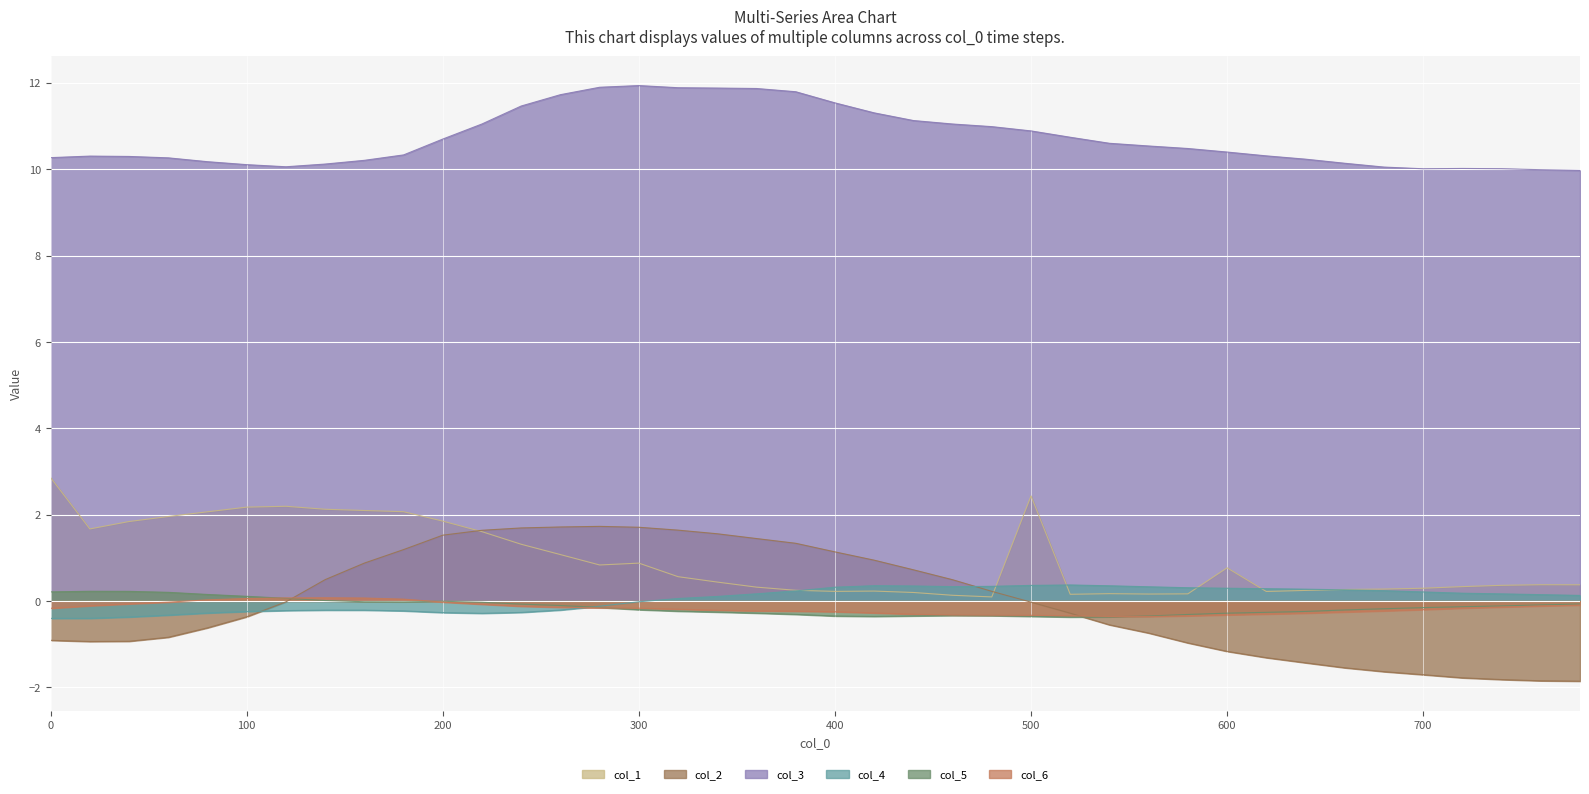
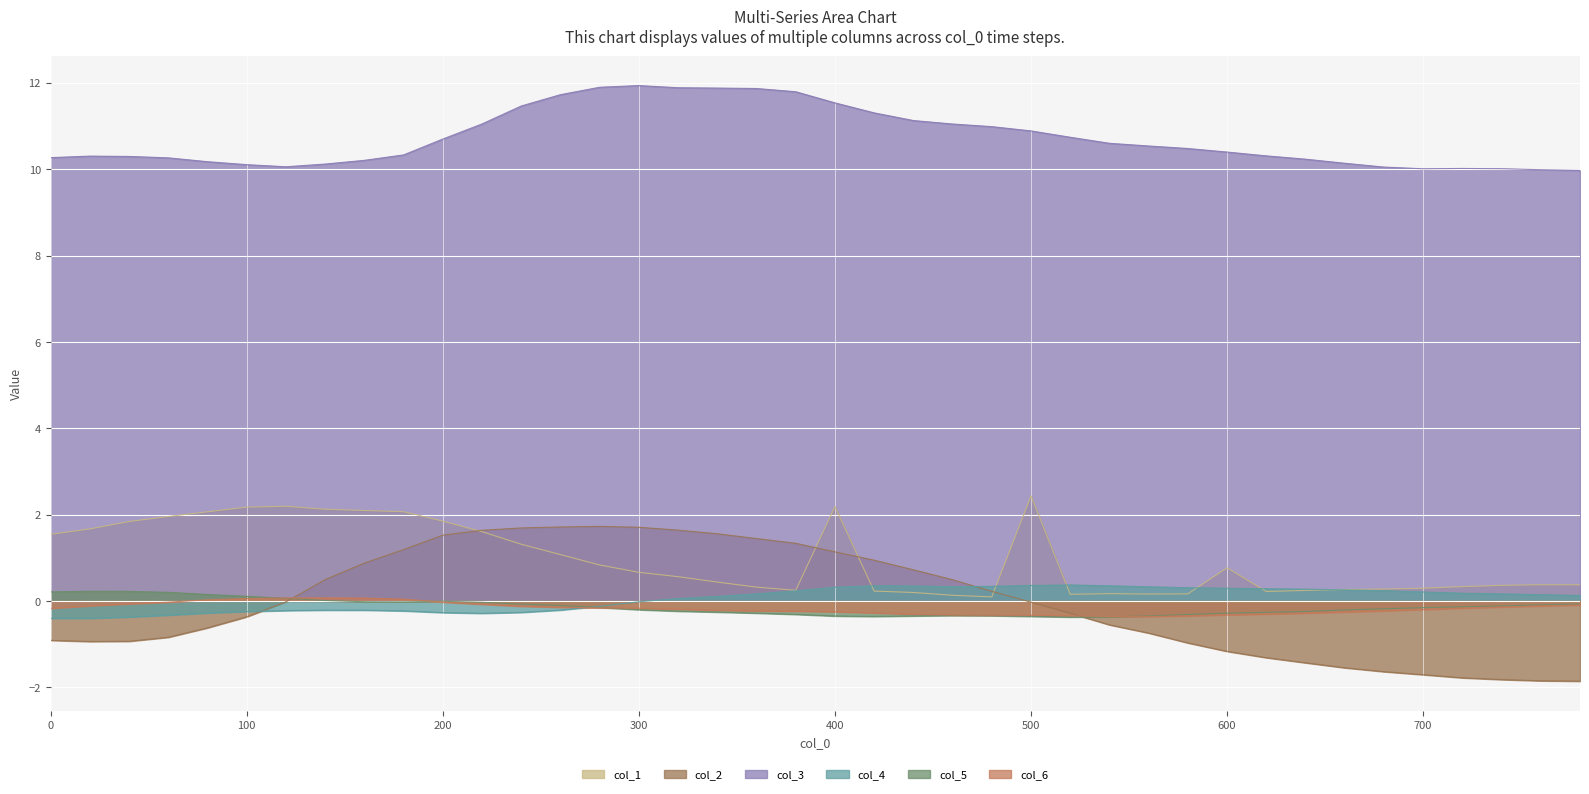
col_1, 0: 2.9 -> 1.5
col_1, 300: 0.9 -> 0.7
col_1, 400: 0.2 -> 2.2
